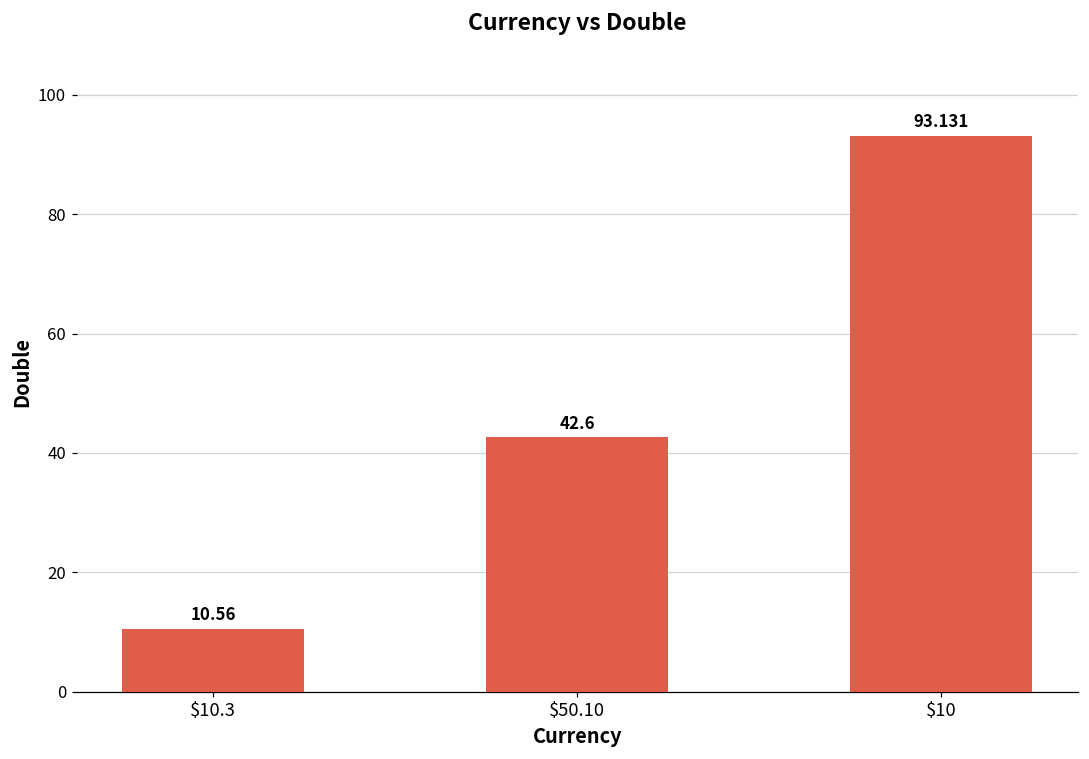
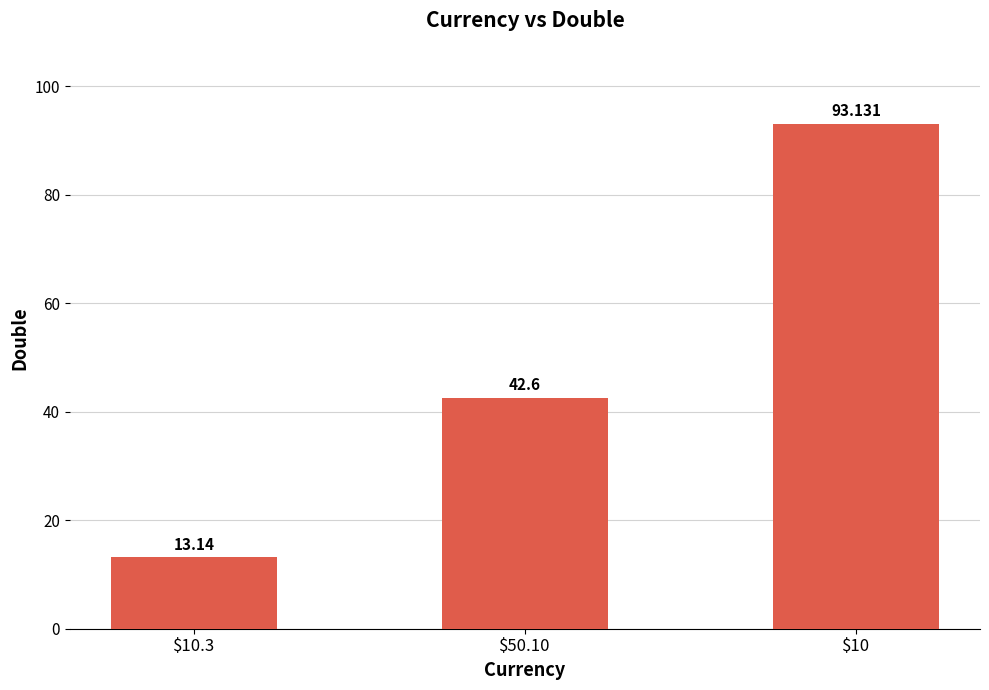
$10.3: 10.56 -> 13.14
